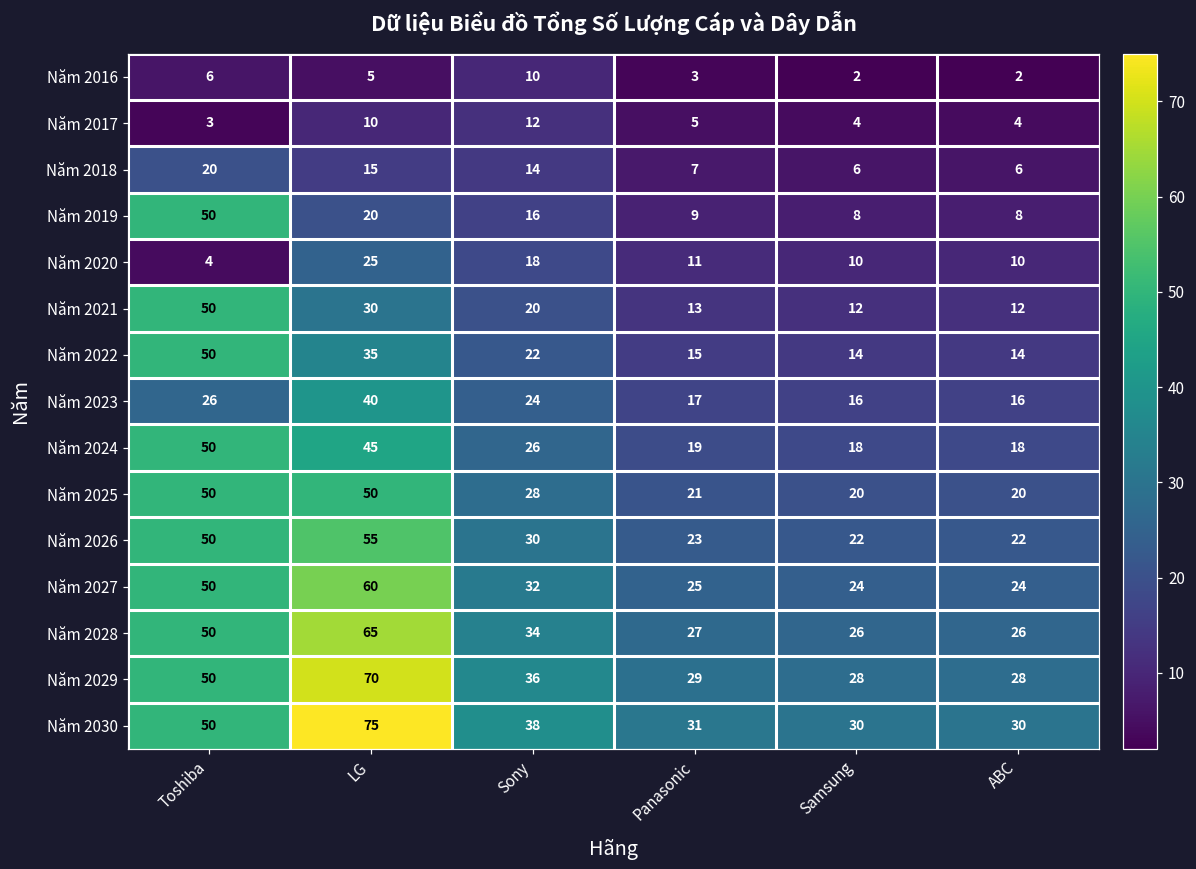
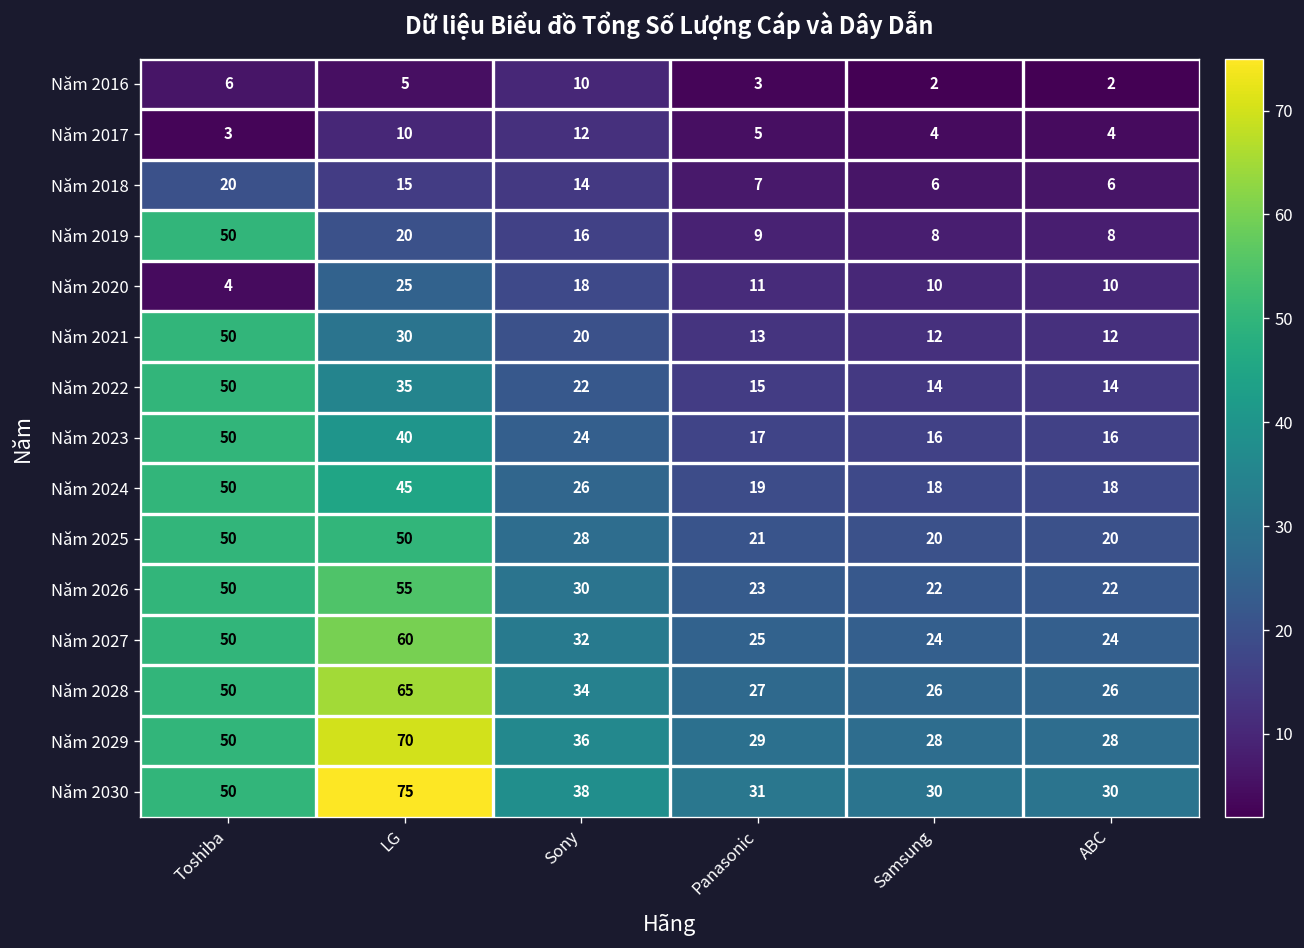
Năm 2023, Toshiba: 26 -> 50
